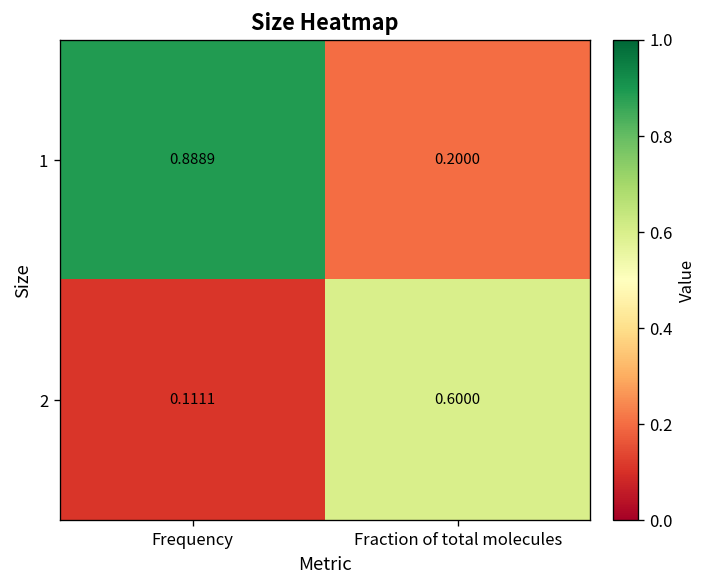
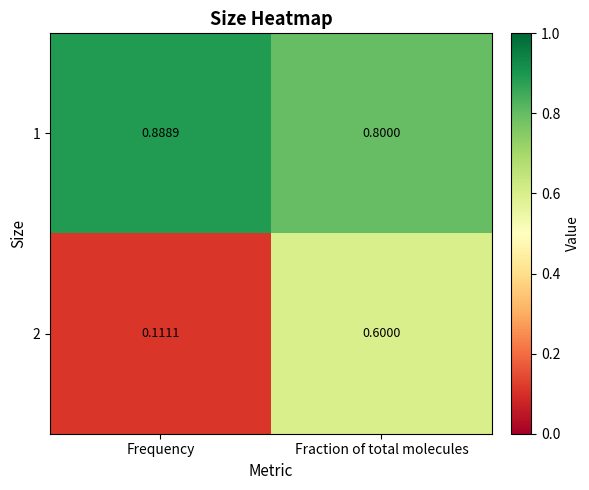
1, Fraction of total molecules: 0.2000 -> 0.8000
